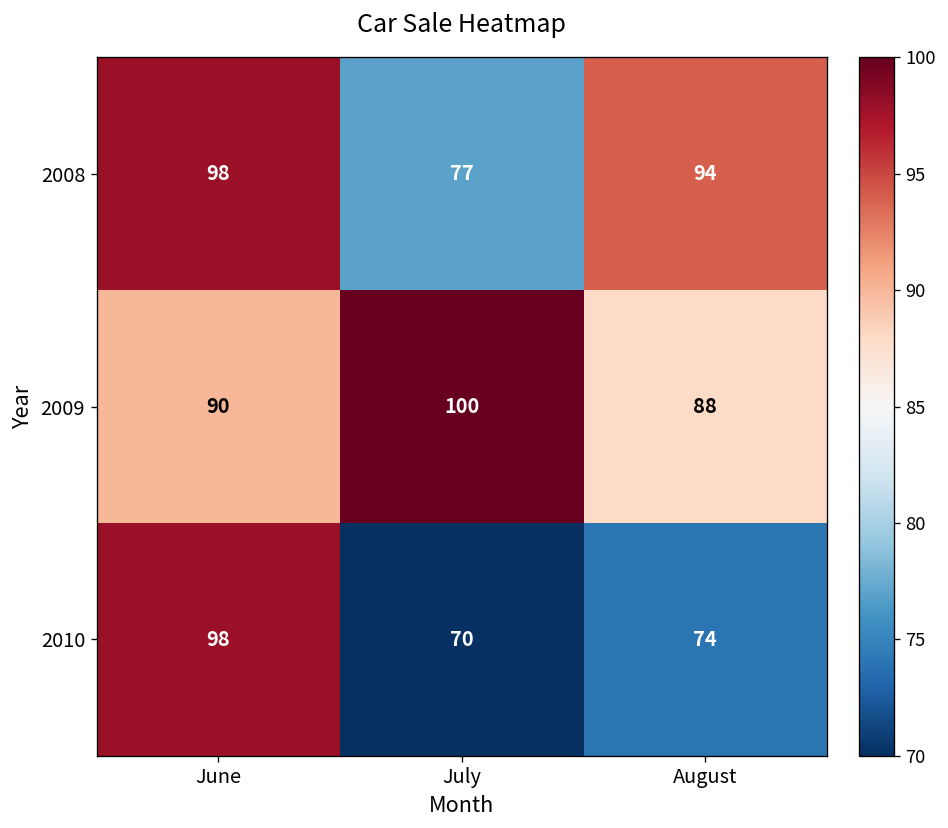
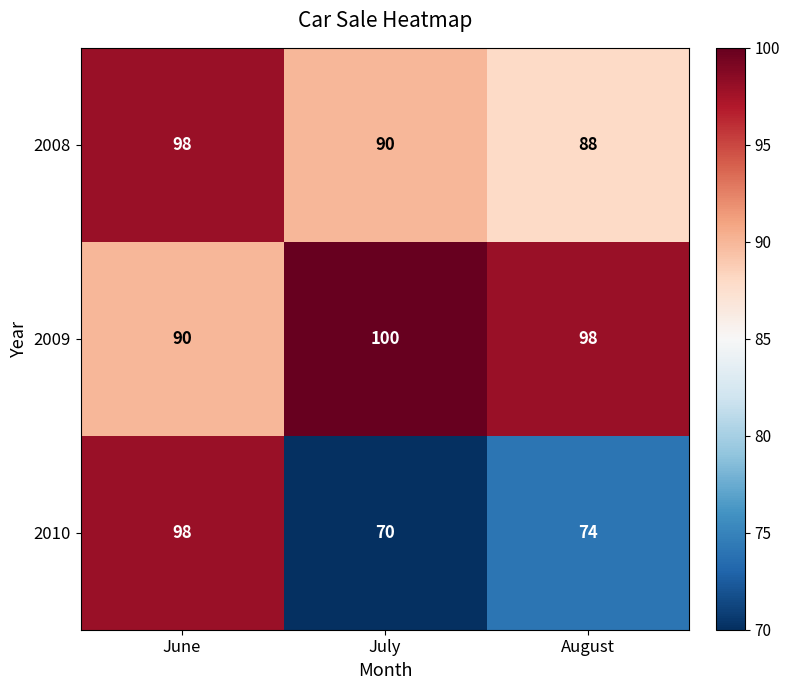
2008, July: 77 -> 90
2008, August: 94 -> 88
2009, August: 88 -> 98
